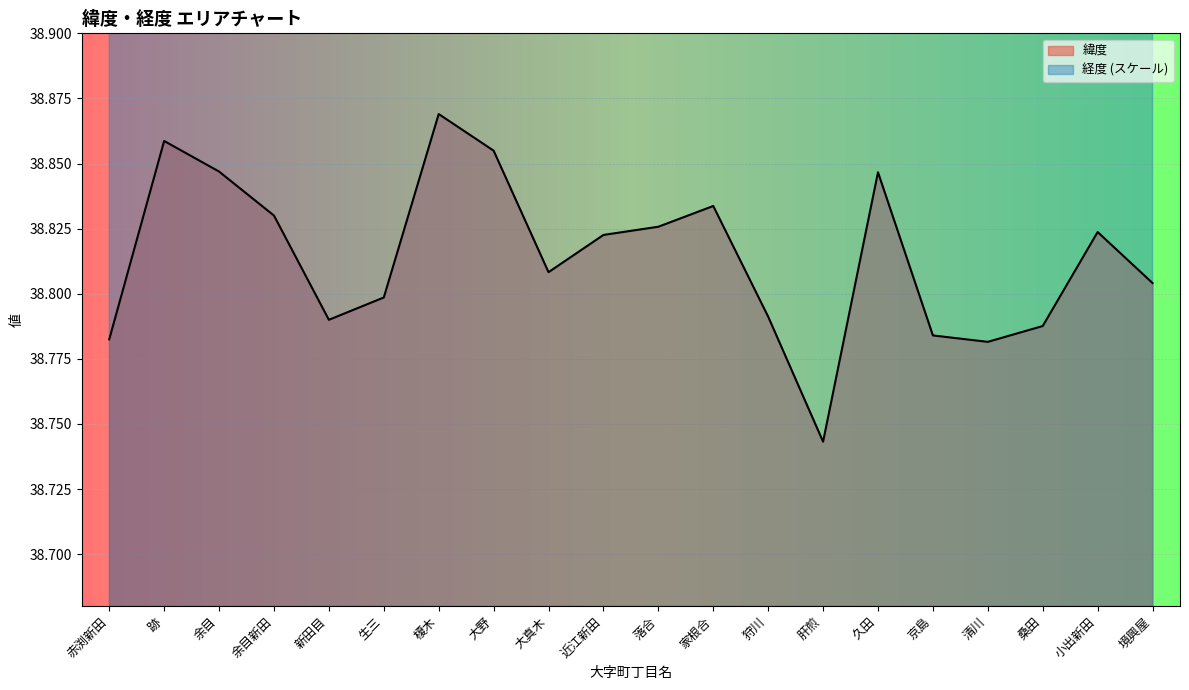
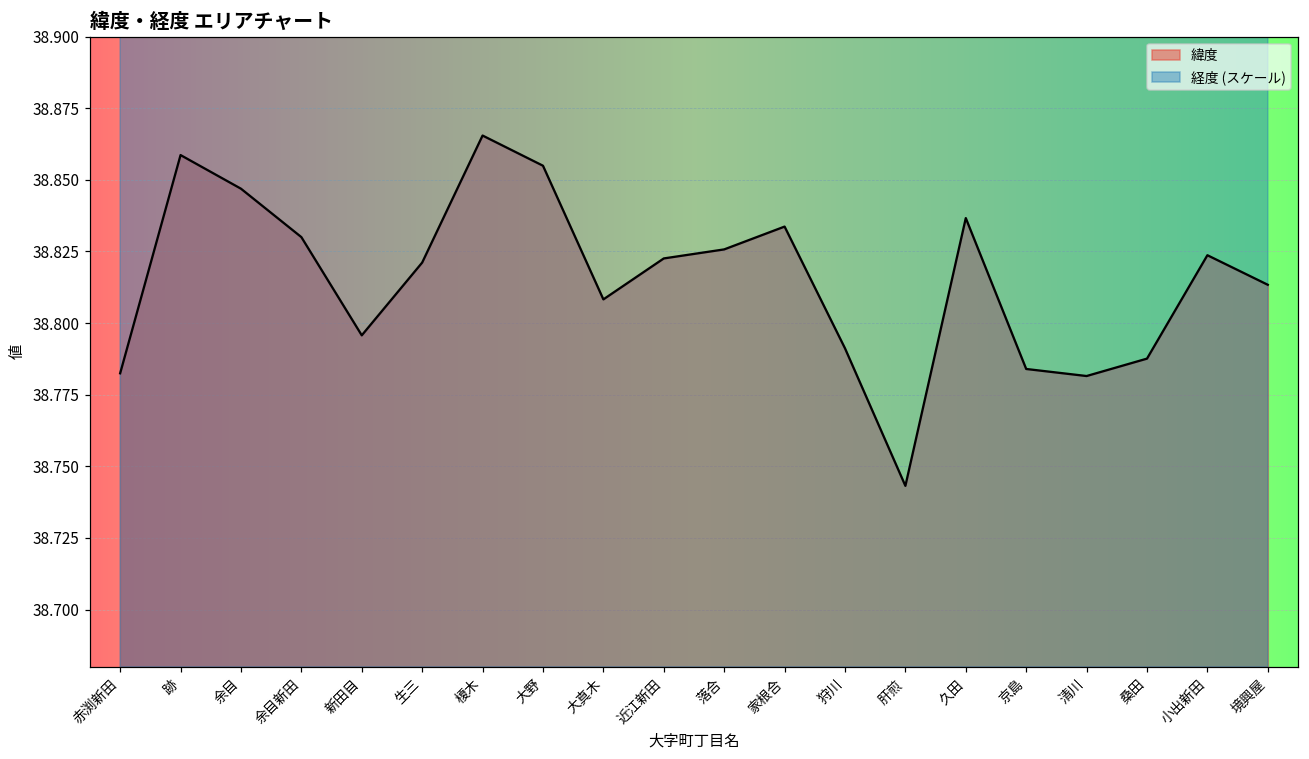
緯度, 新田目: 38.790 -> 38.796
緯度, 生三: 38.799 -> 38.821
緯度, 榎木: 38.869 -> 38.865
緯度, 久田: 38.847 -> 38.837
緯度, 境興屋: 38.804 -> 38.813
